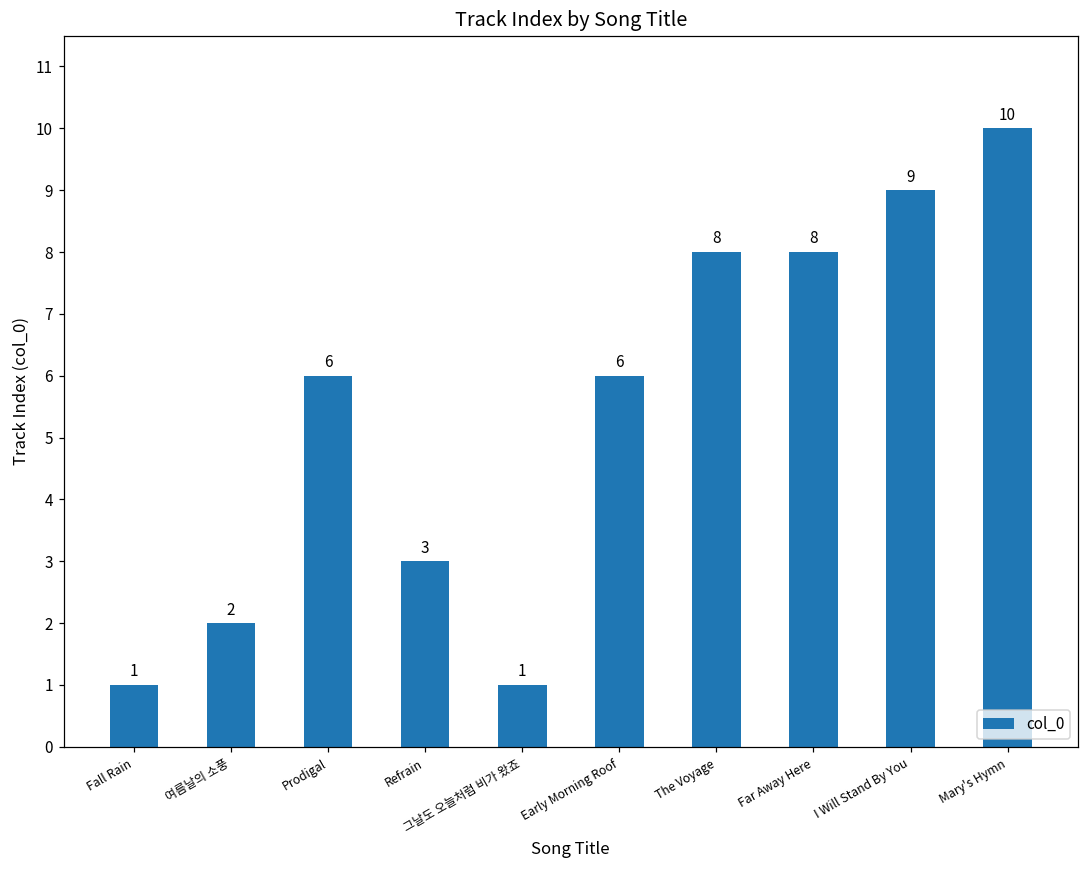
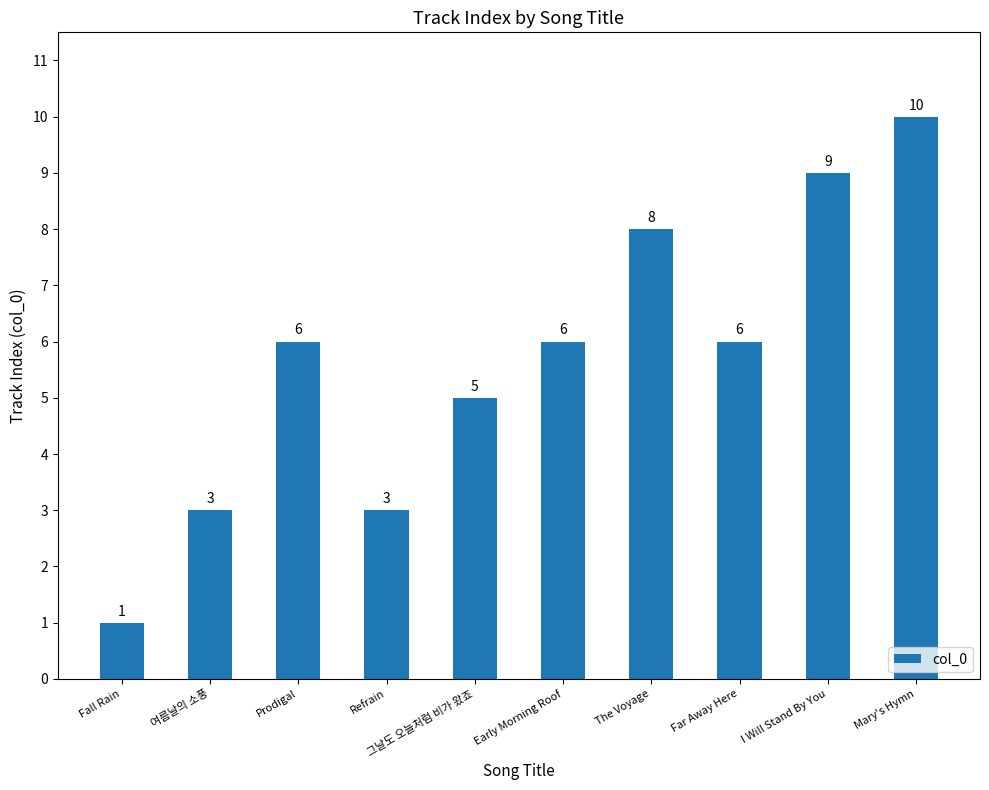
여름날의 소풍: 2 -> 3
그날도 오늘처럼 비가 왔죠: 1 -> 5
Far Away Here: 8 -> 6
